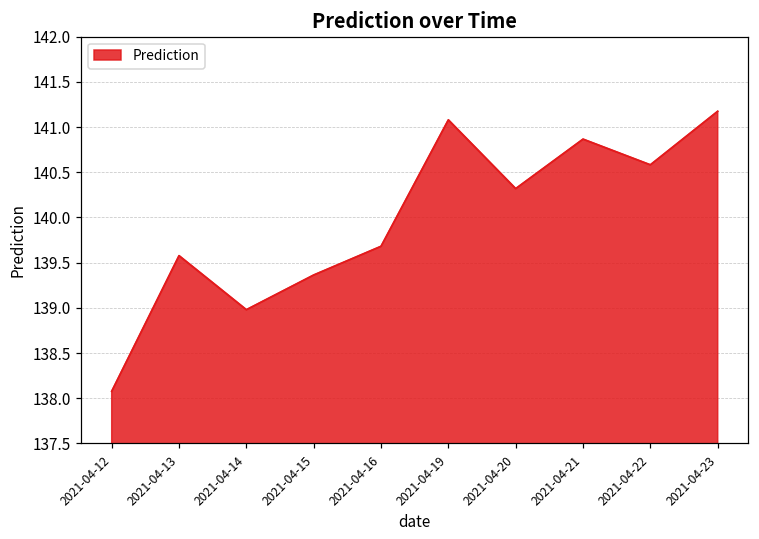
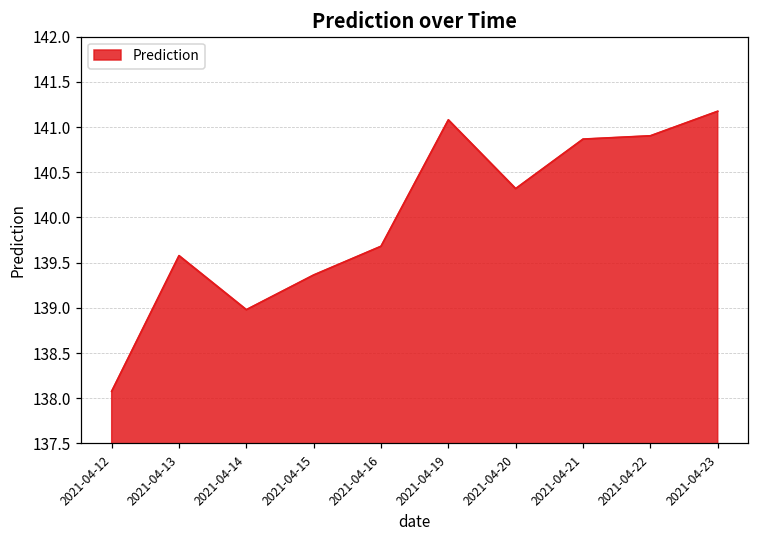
2021-04-22: 140.6 -> 140.9
